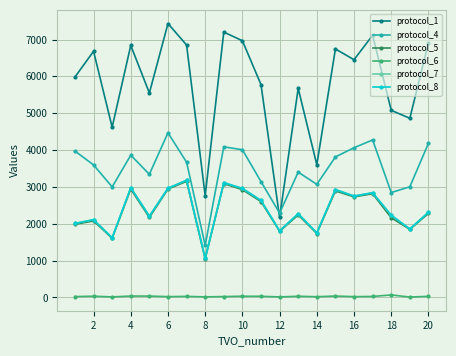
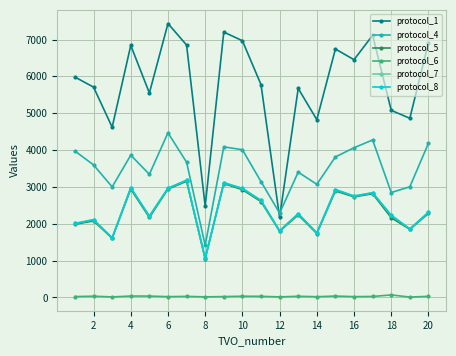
protocol_1, 2: 6700 -> 5700
protocol_1, 8: 2800 -> 2500
protocol_1, 14: 3600 -> 4800
